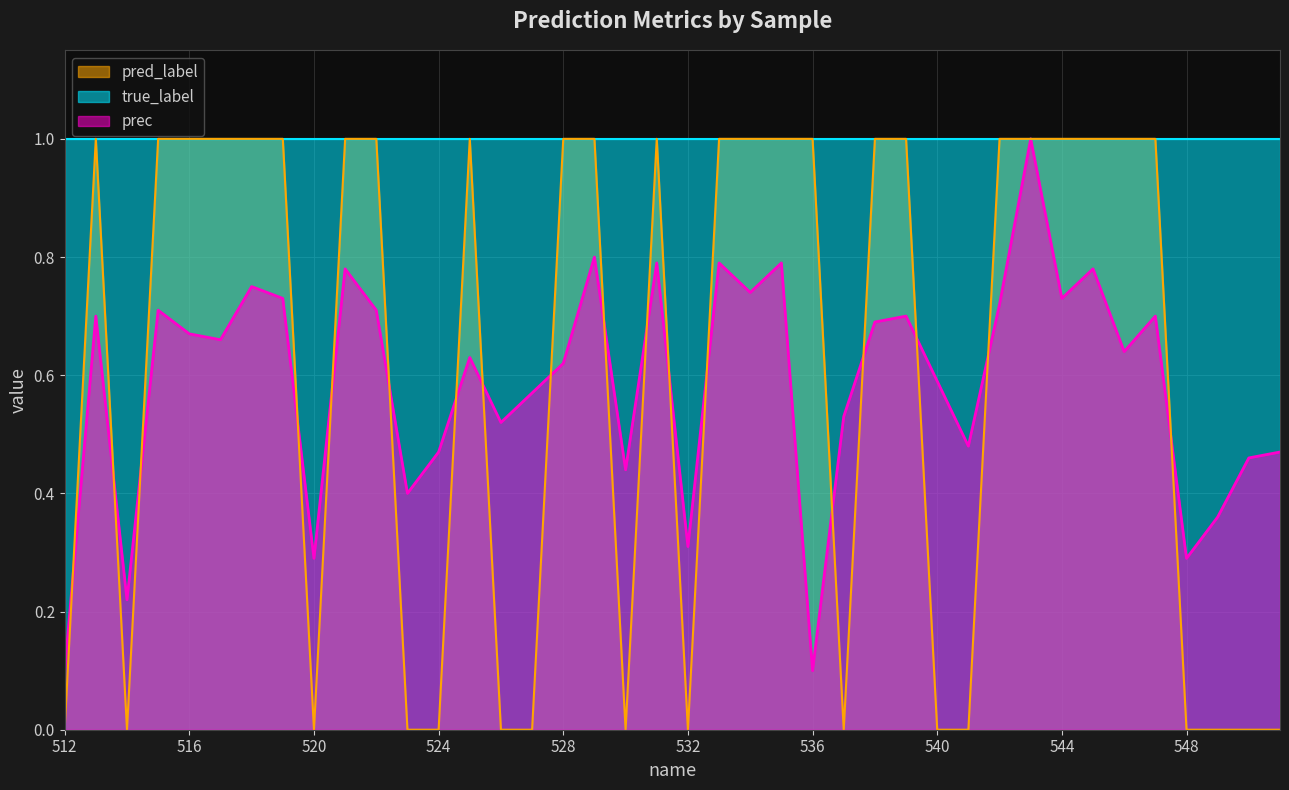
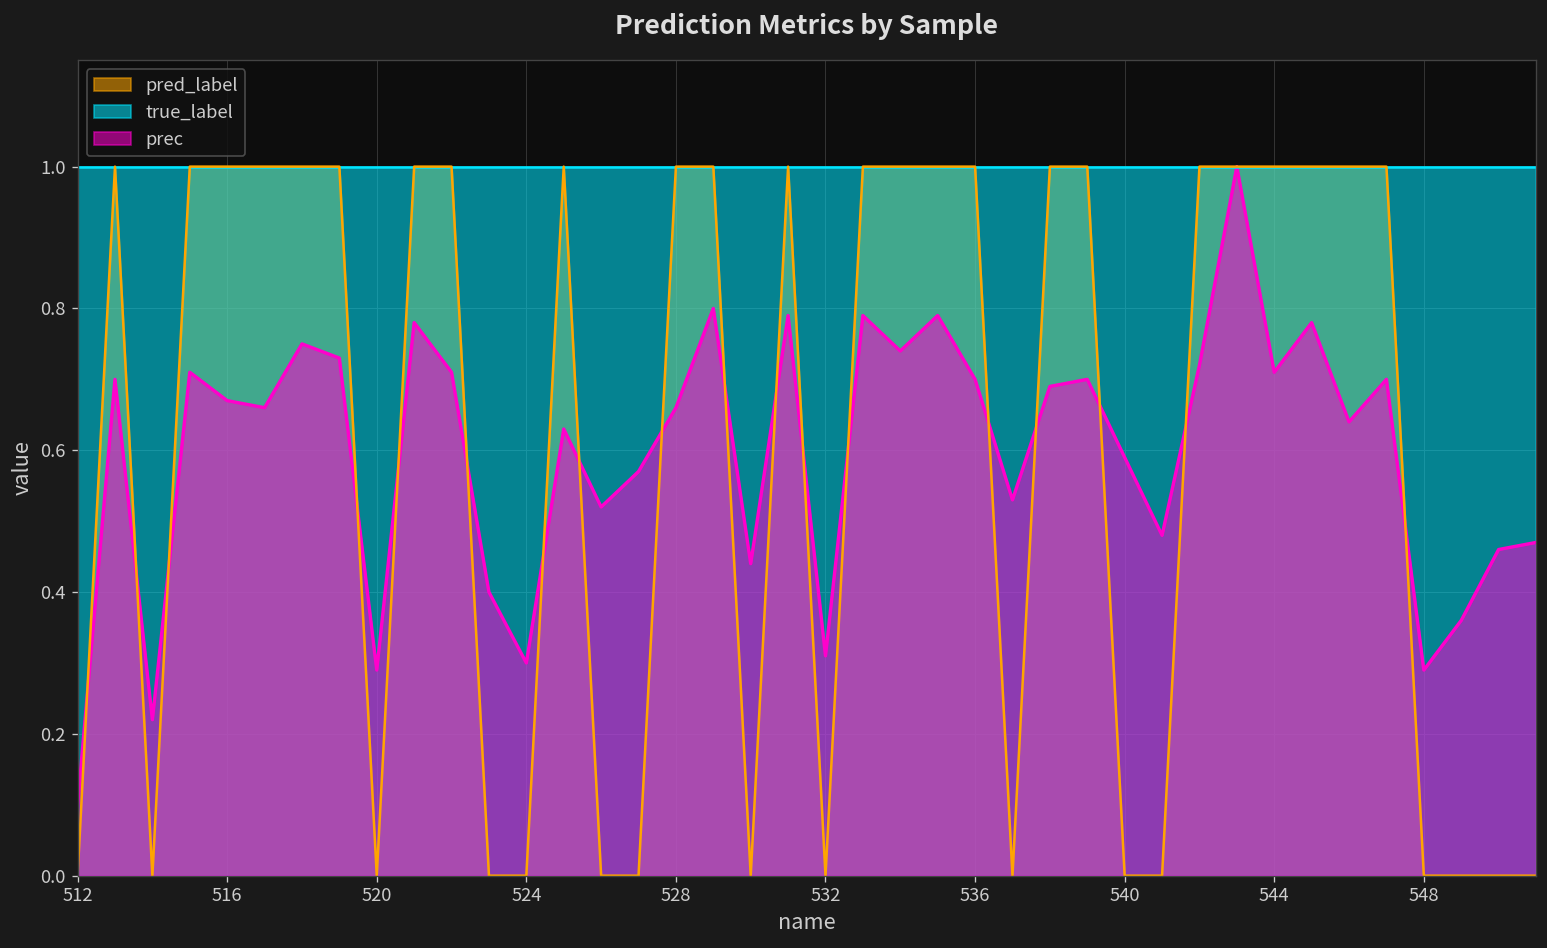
prec, 524: 0.47 -> 0.30
prec, 528: 0.62 -> 0.66
prec, 536: 0.1 -> 0.7
prec, 544: 0.73 -> 0.71
